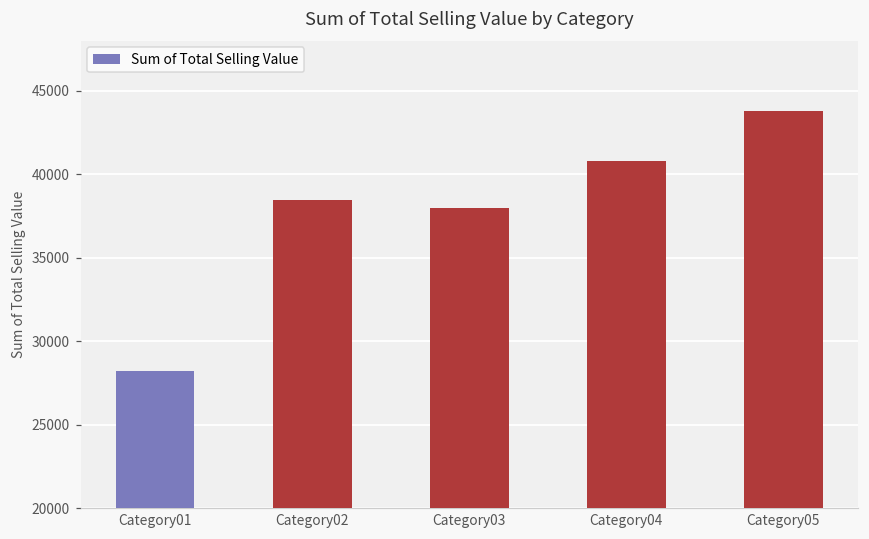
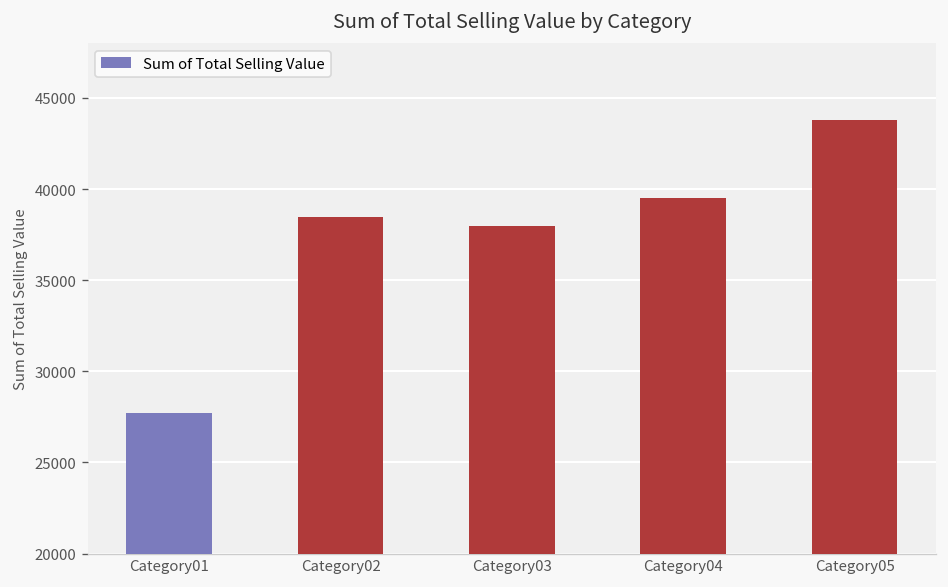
Category01: 28200 -> 27700
Category04: 40800 -> 39500
